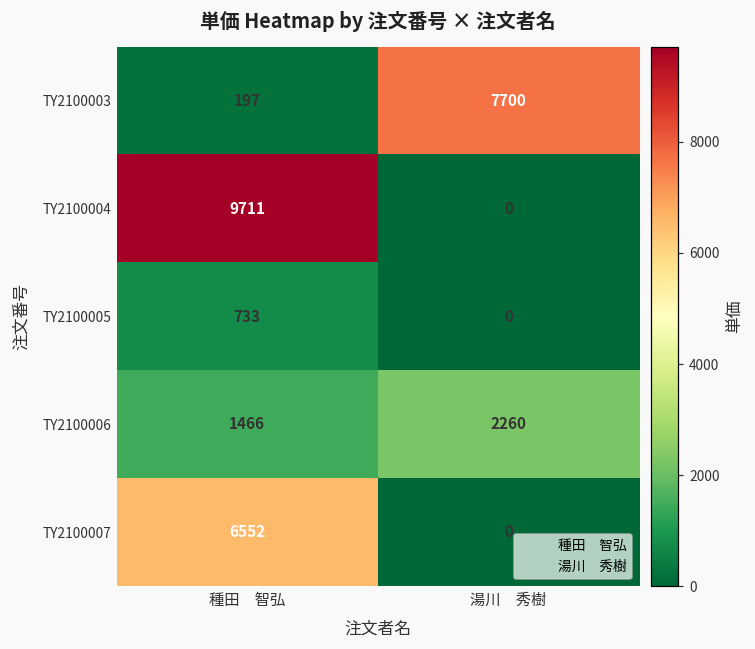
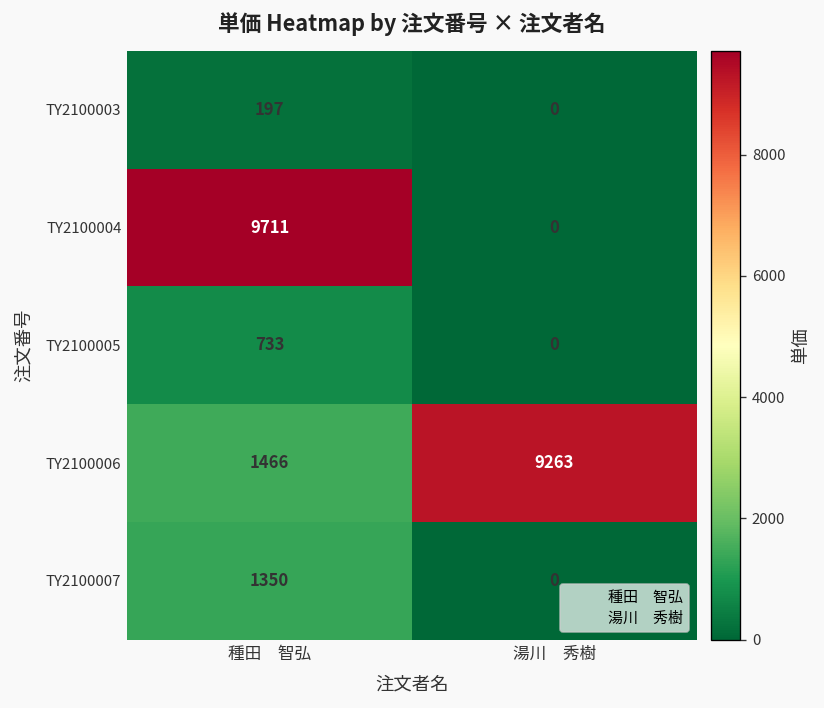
TY2100003, 湯川 秀樹: 7700 -> 0
TY2100006, 湯川 秀樹: 2260 -> 9263
TY2100007, 種田 智弘: 6552 -> 1350
